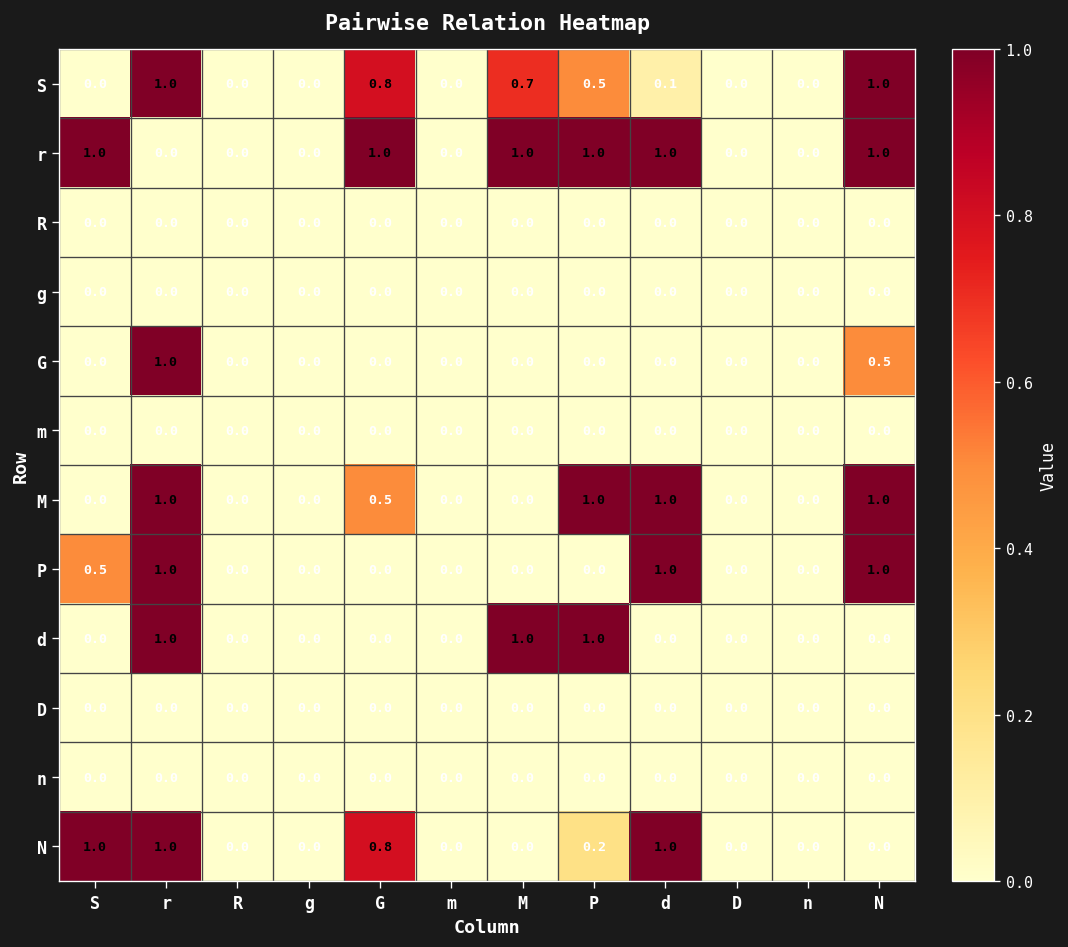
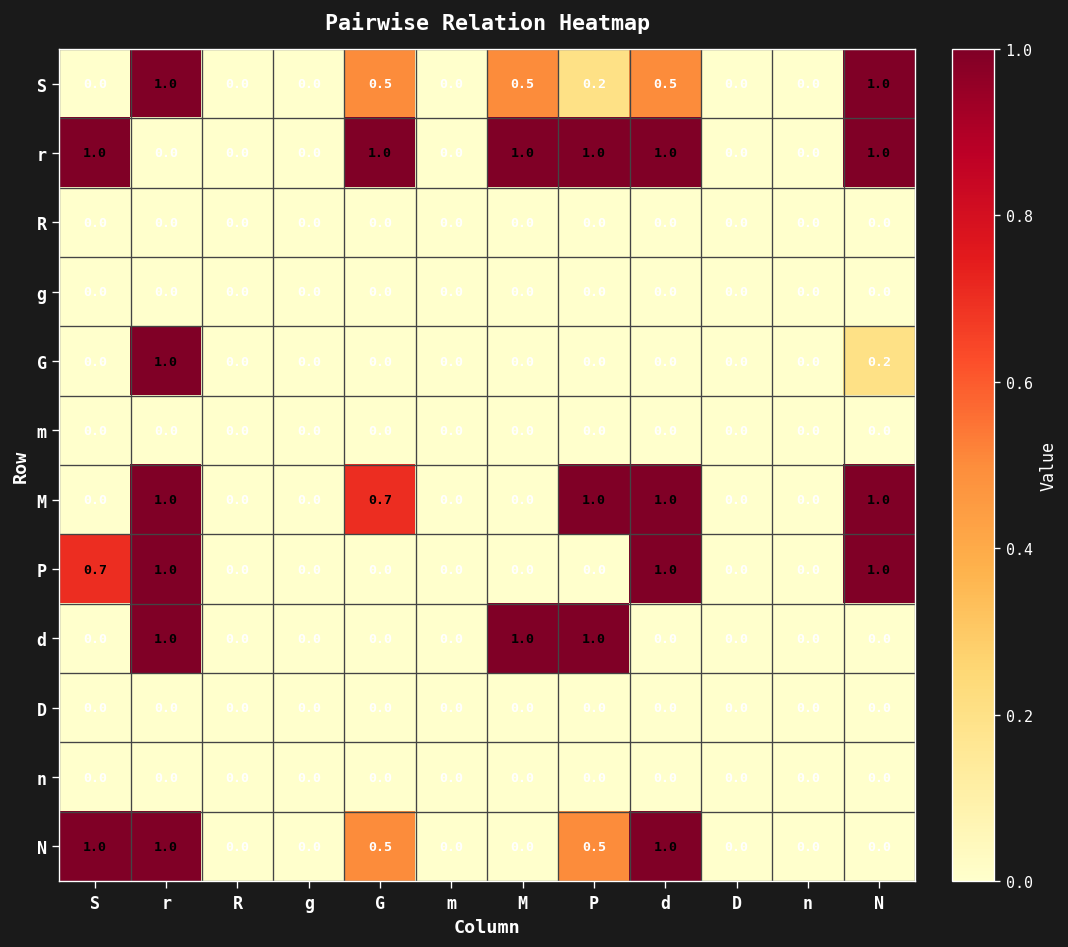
S, G: 0.8 -> 0.5
S, M: 0.7 -> 0.5
S, P: 0.5 -> 0.2
S, d: 0.1 -> 0.5
G, N: 0.5 -> 0.2
M, G: 0.5 -> 0.7
P, S: 0.5 -> 0.7
N, G: 0.8 -> 0.5
N, P: 0.2 -> 0.5
